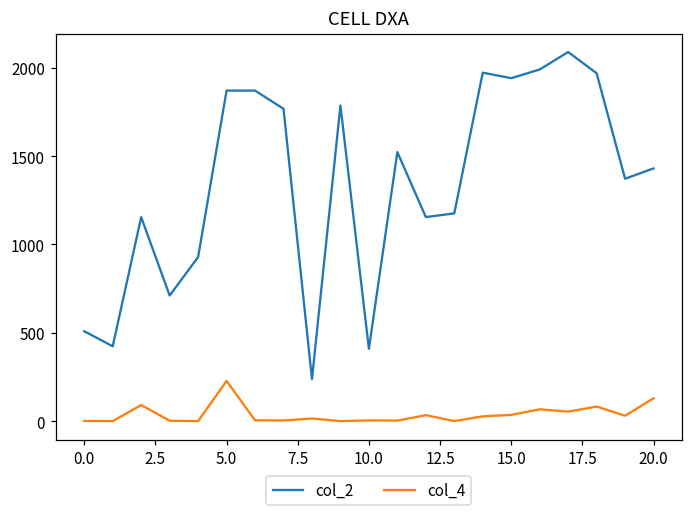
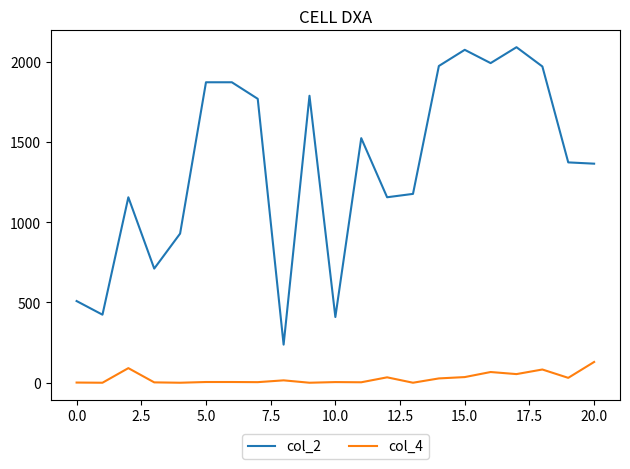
col_4, 5.0: 230 -> 0
col_2, 15.0: 1940 -> 2070
col_2, 20.0: 1430 -> 1360
